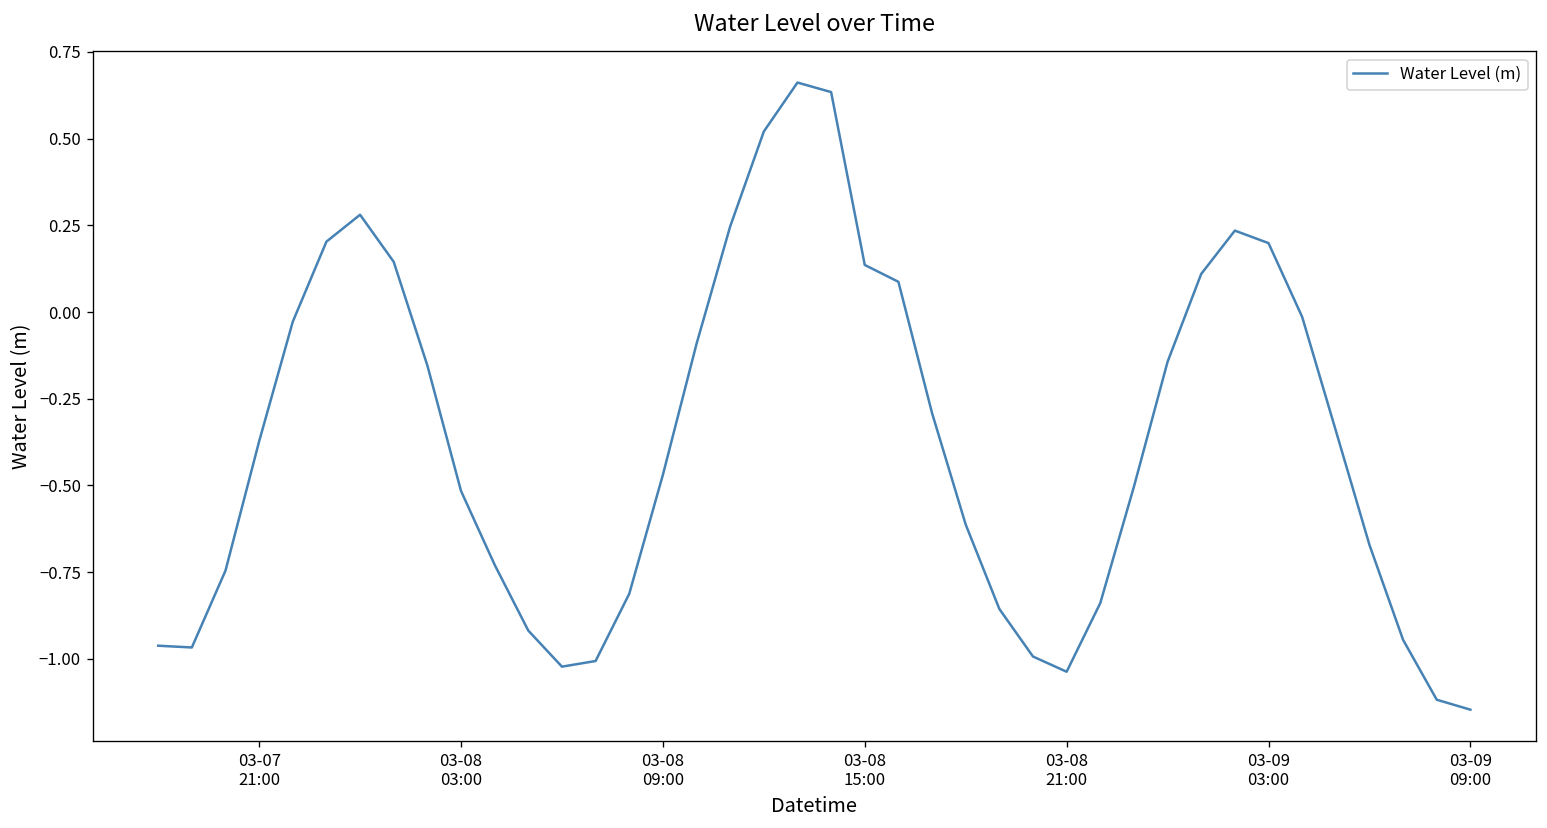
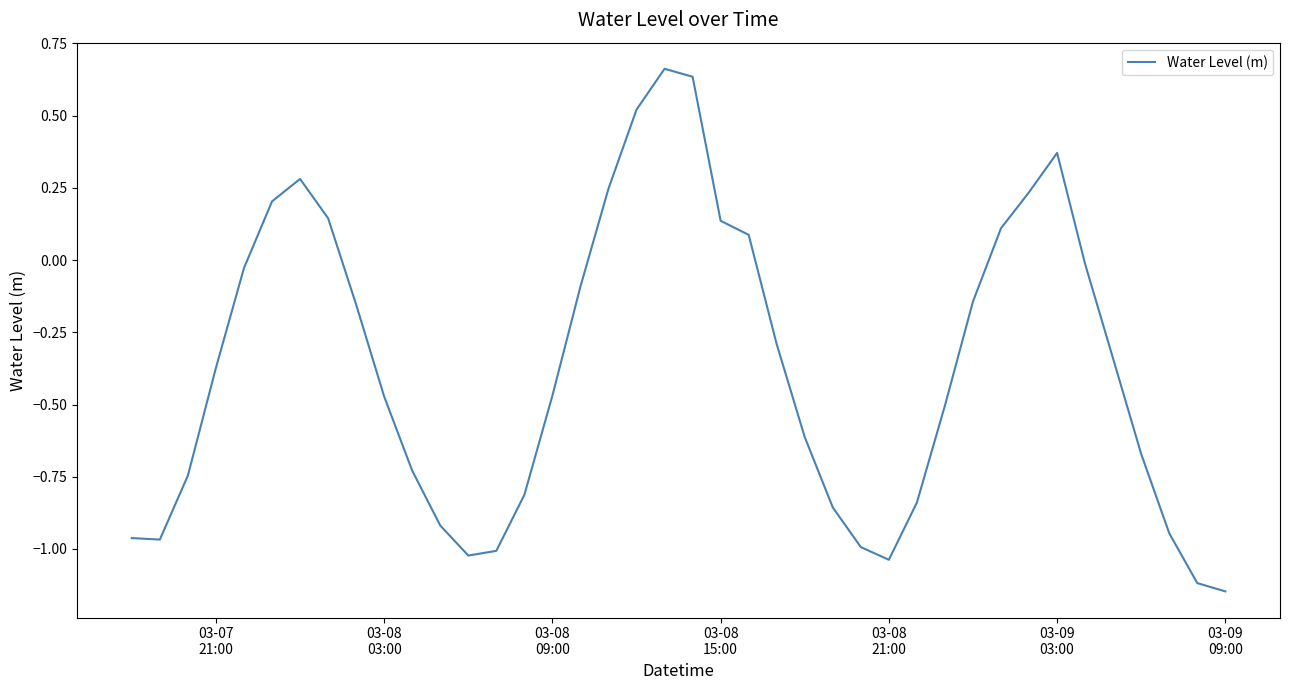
03-08 03:00: -0.52 -> -0.47
03-09 03:00: 0.20 -> 0.37
